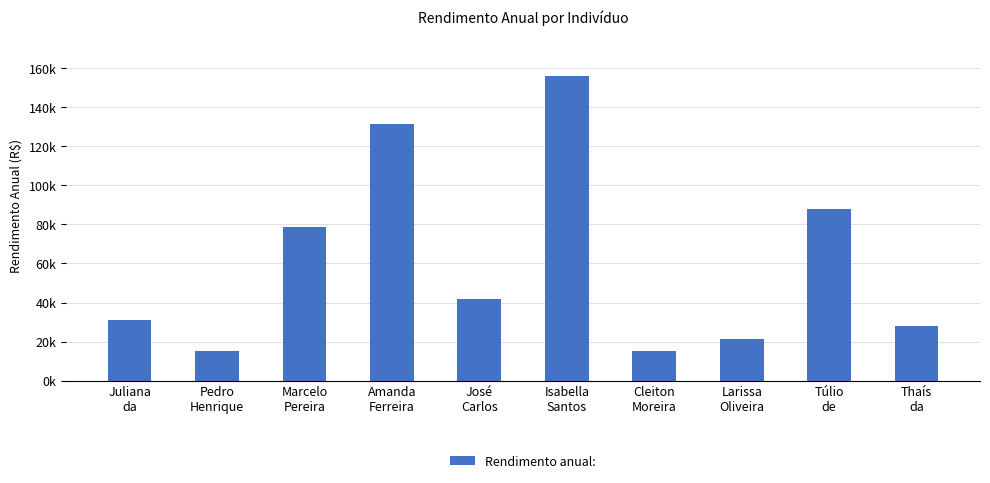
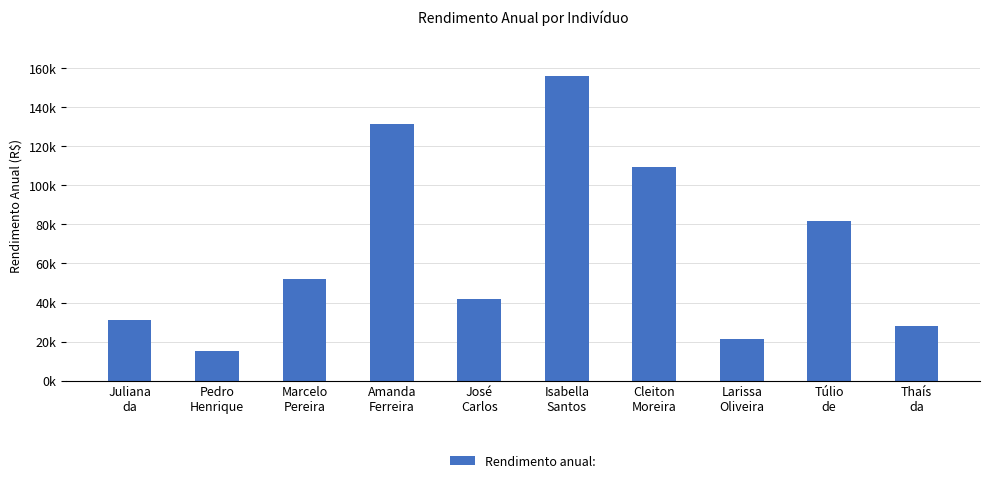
Marcelo Pereira: 79000 -> 52000
Cleiton Moreira: 15000 -> 109000
Túlio de: 88000 -> 82000
